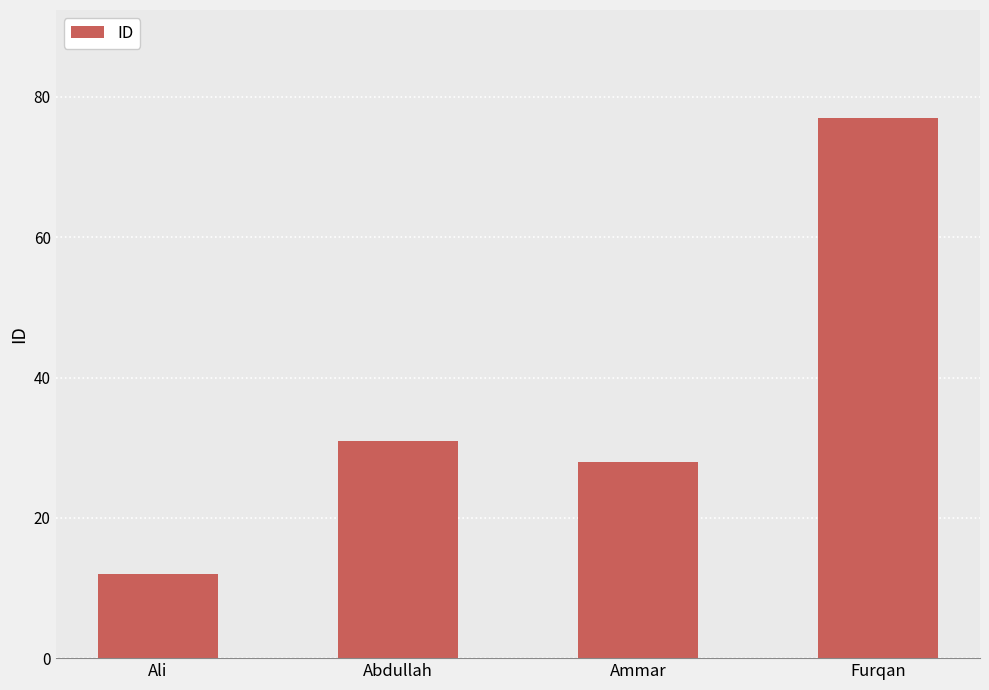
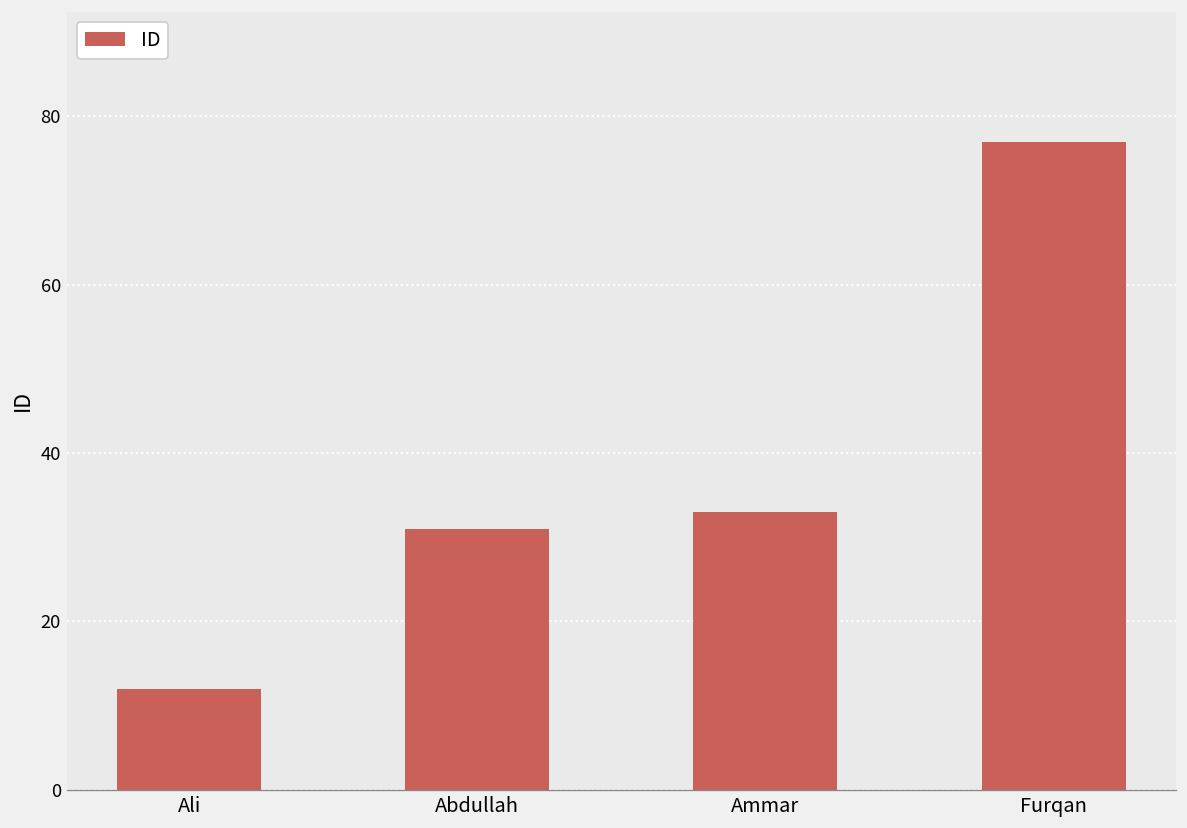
Ammar: 28 -> 33
